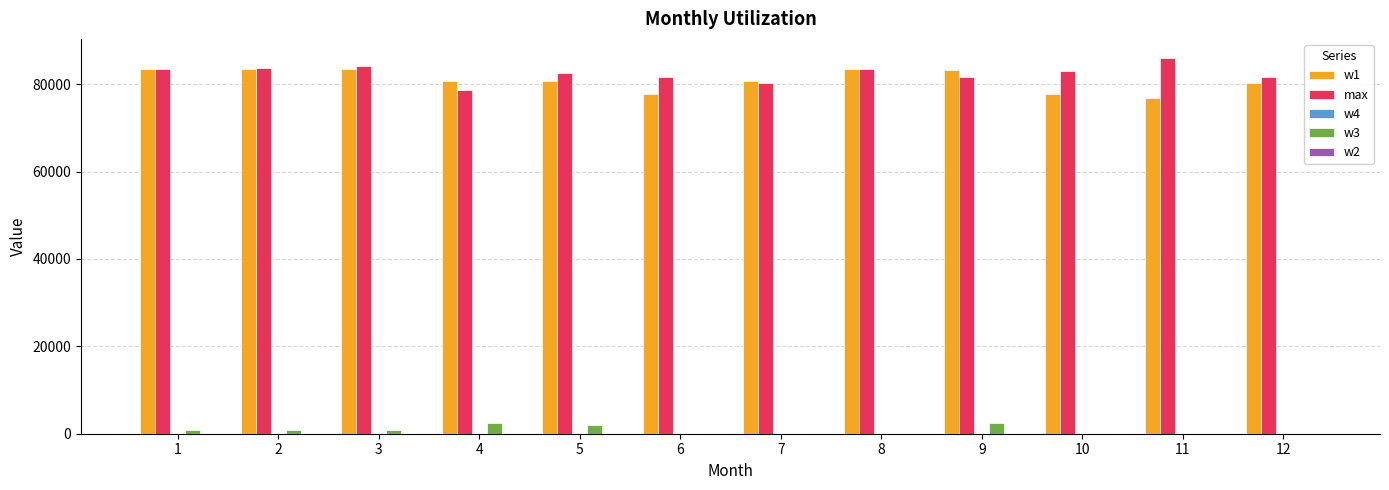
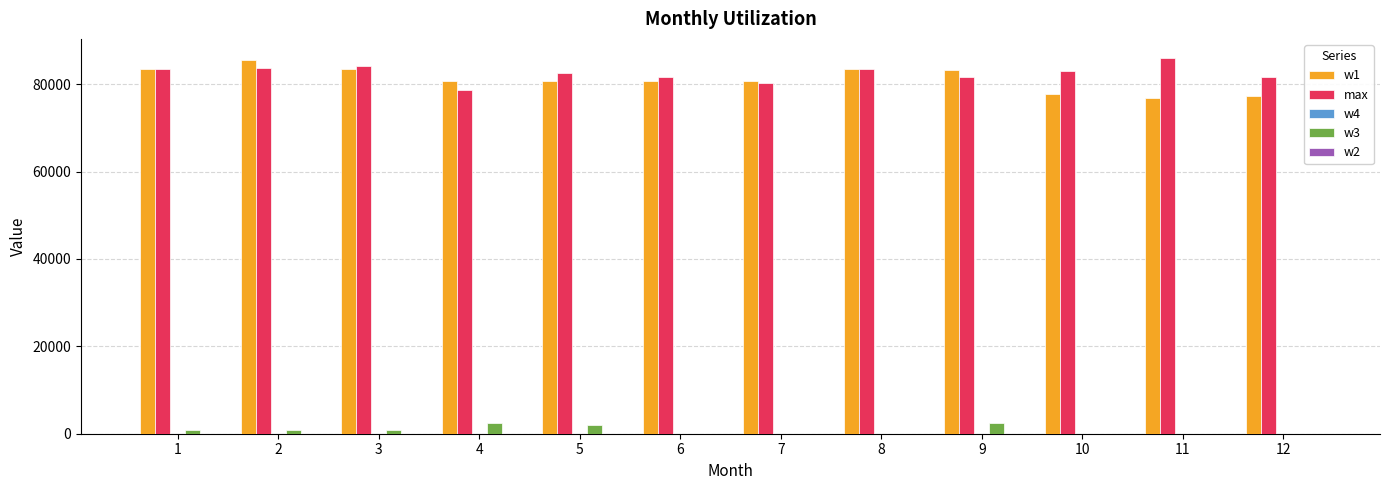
w1, 2: 84000 -> 86000
w1, 6: 78000 -> 81000
w1, 12: 80000 -> 77000
